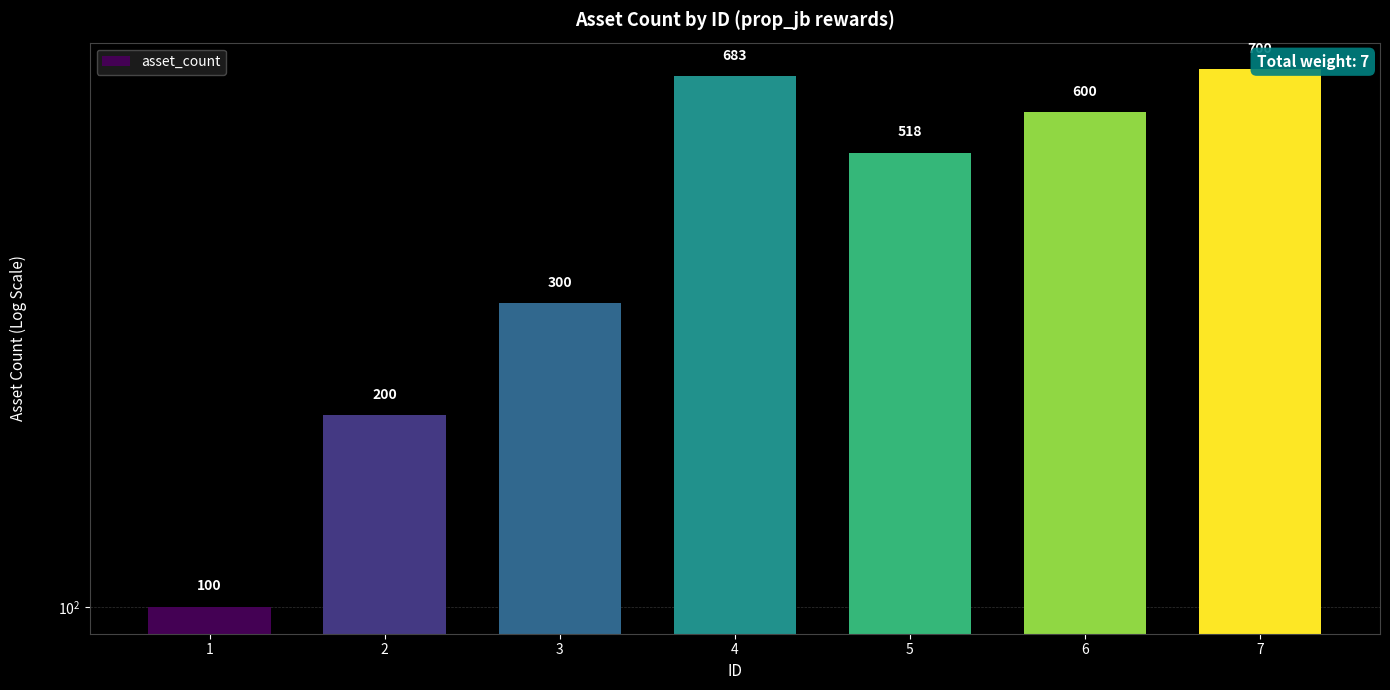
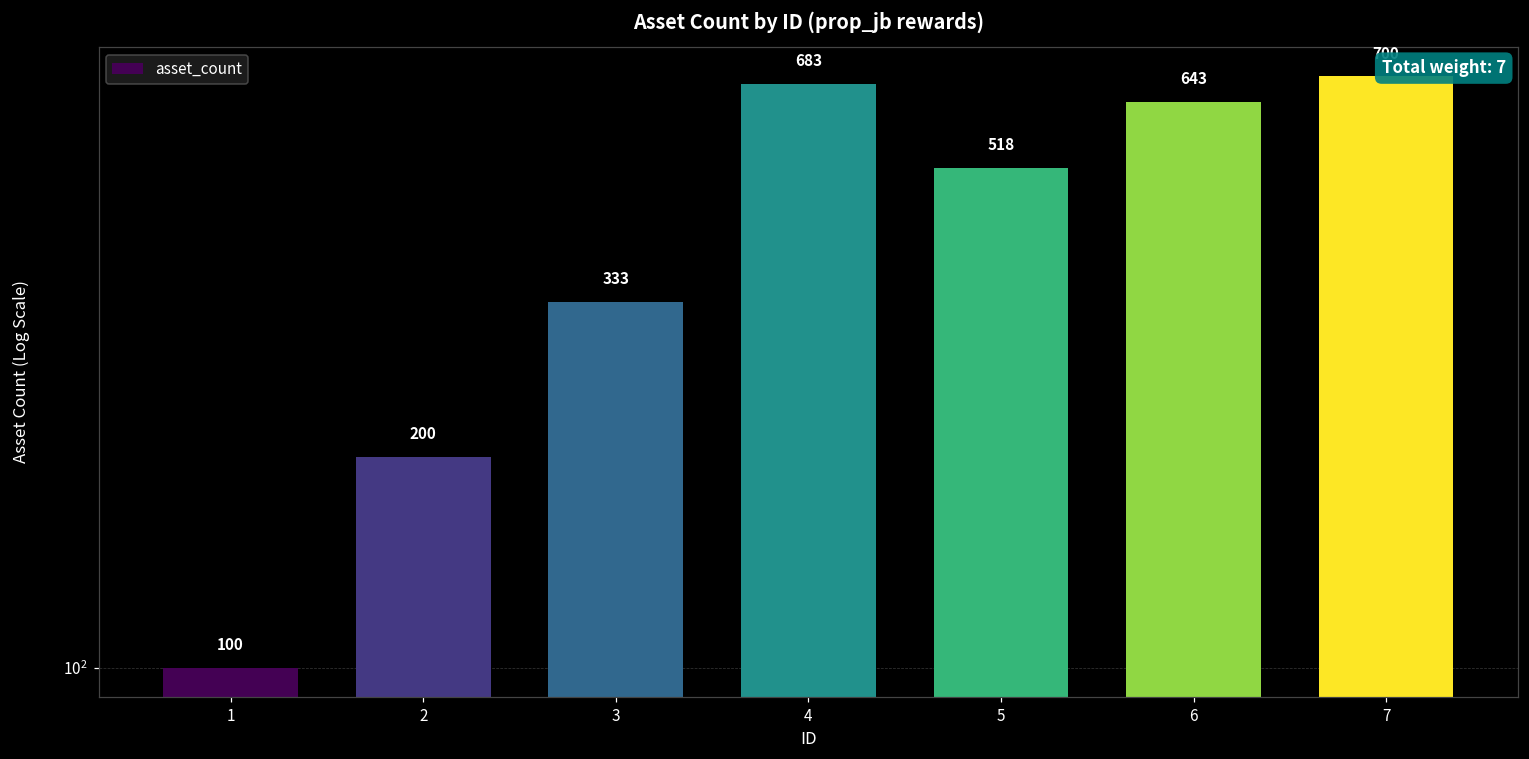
3: 300 -> 333
6: 600 -> 643
